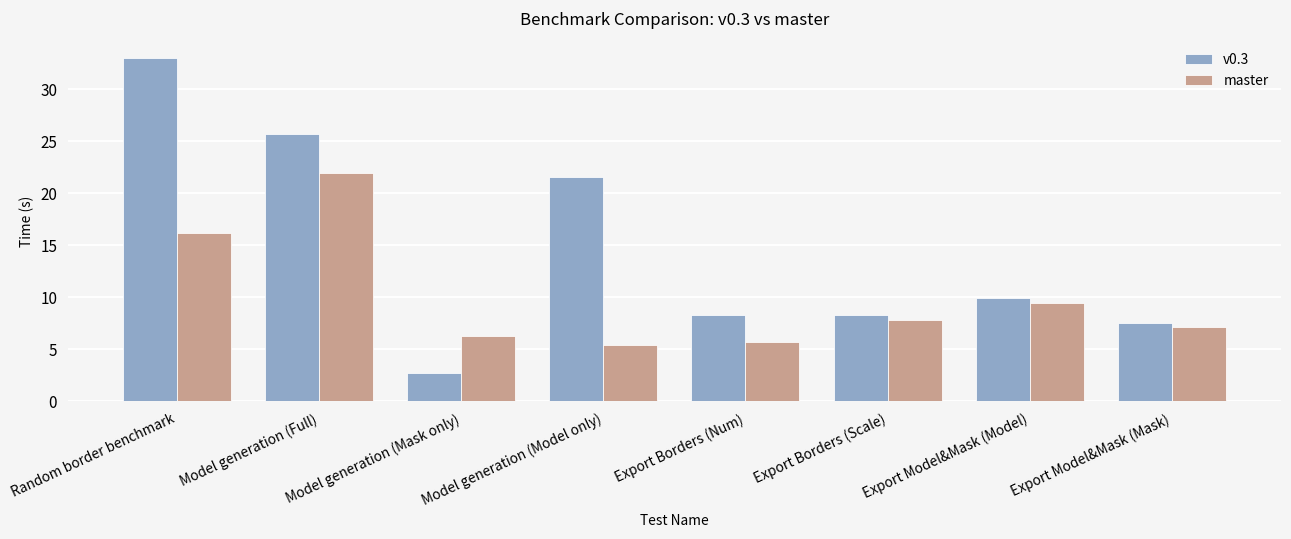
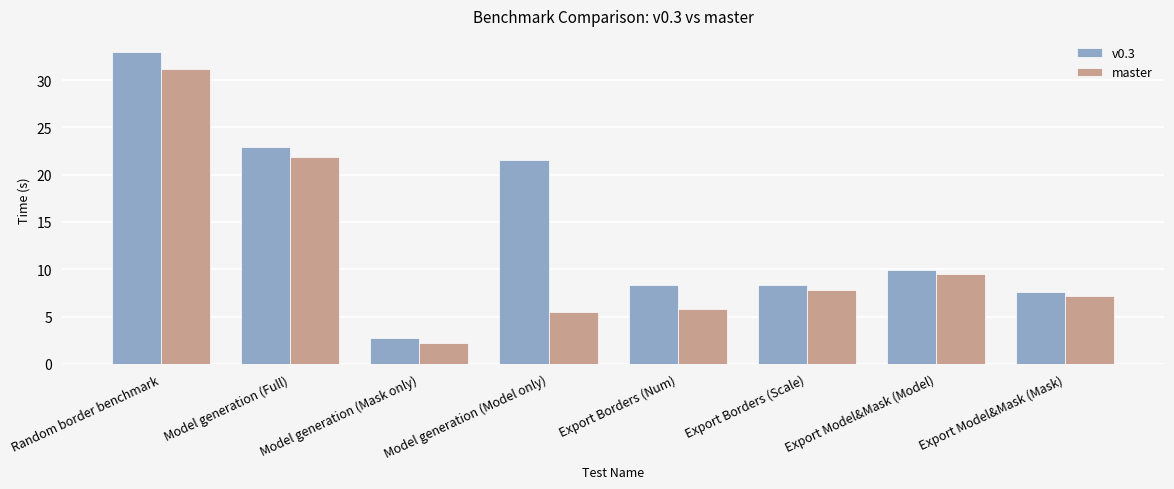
master, Random border benchmark: 16 -> 31
v0.3, Model generation (Full): 26 -> 23
master, Model generation (Mask only): 6 -> 2
